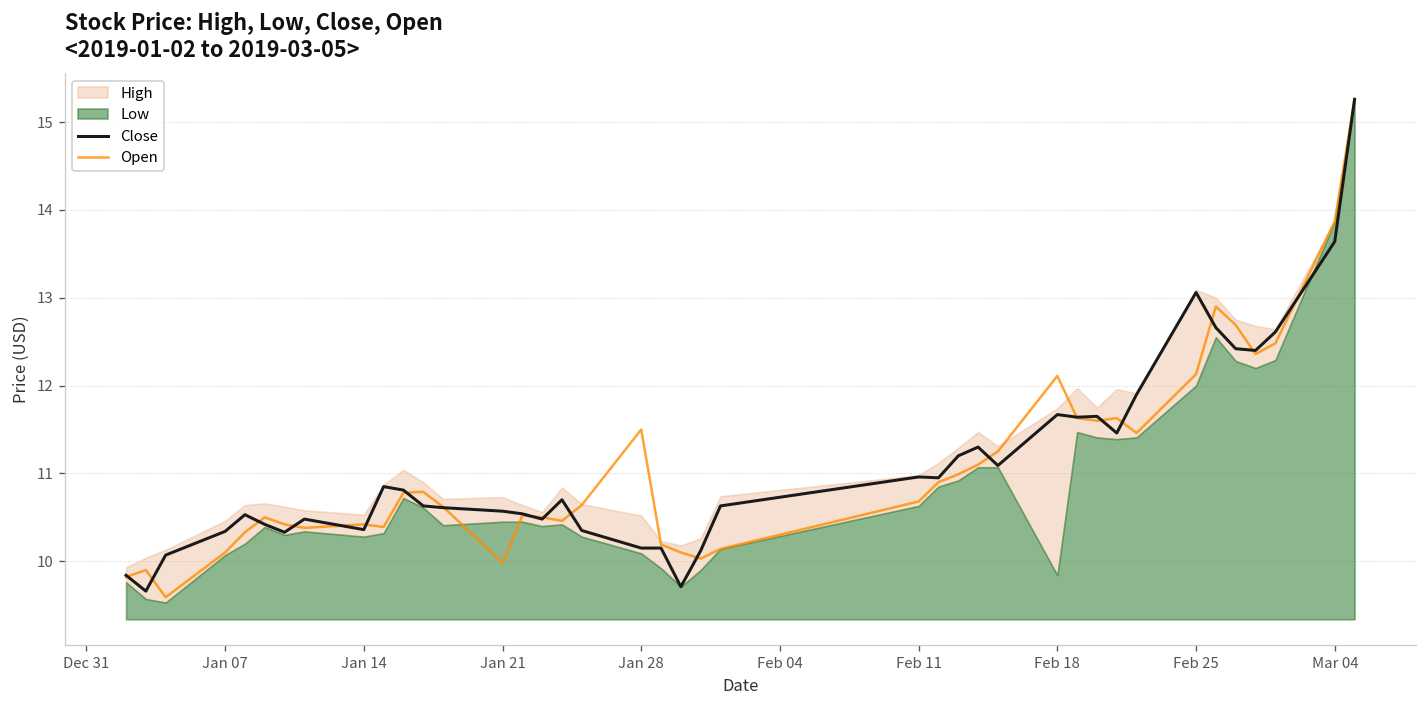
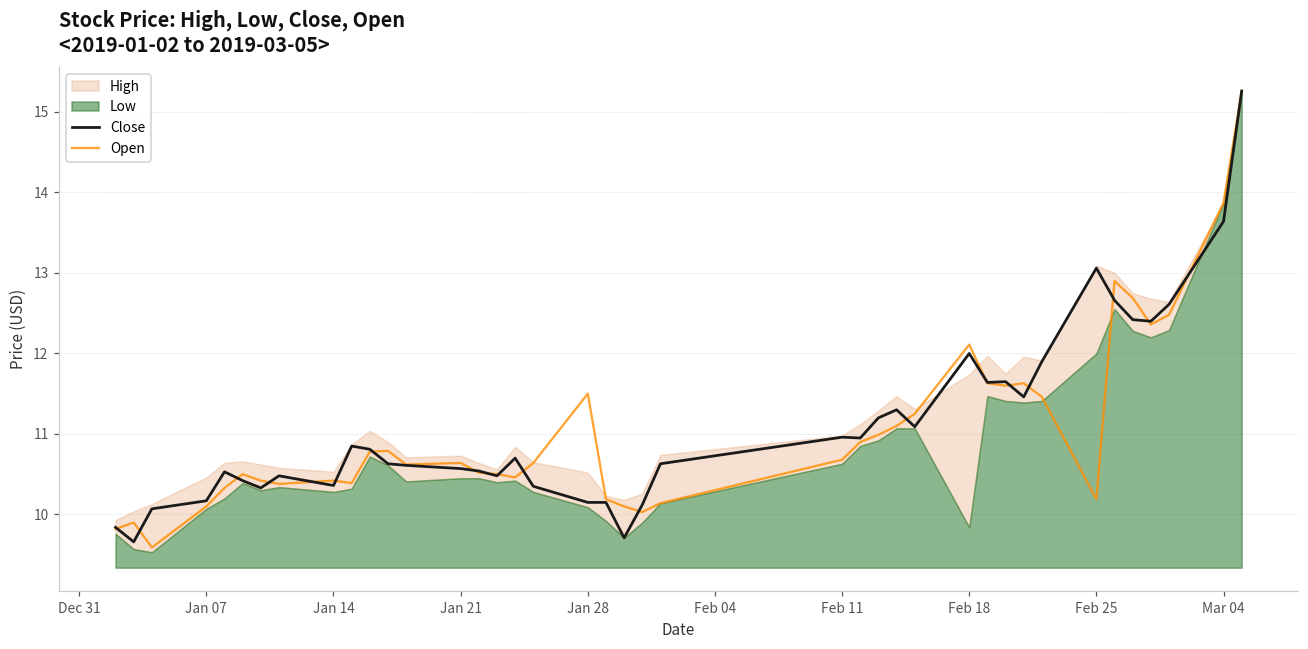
Close, Jan 07: 10.3 -> 10.2
Open, Jan 21: 10.0 -> 10.6
Close, Feb 18: 11.7 -> 12.0
Open, Feb 25: 12.1 -> 10.2
